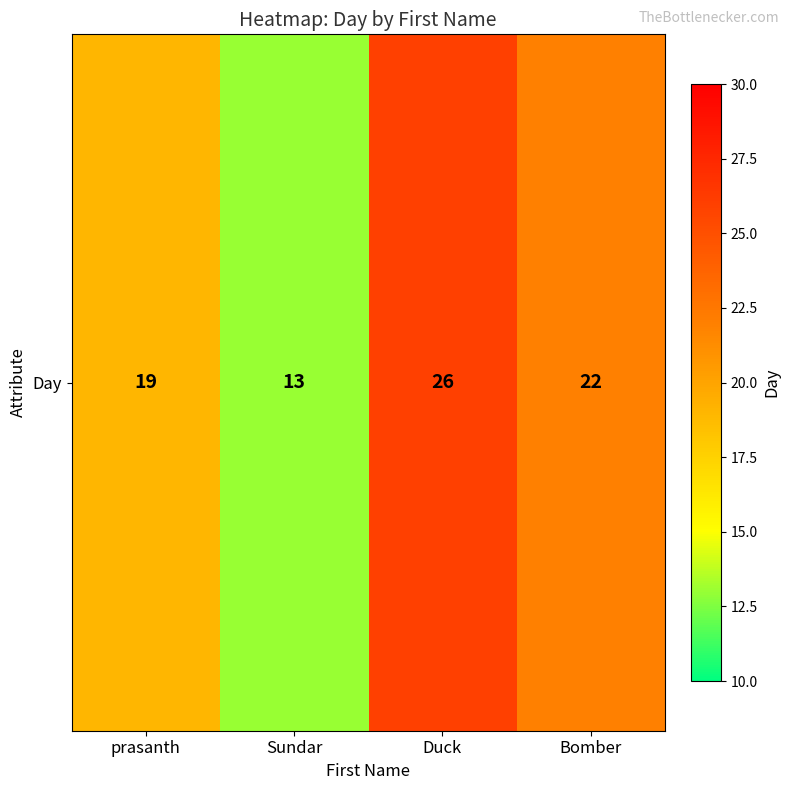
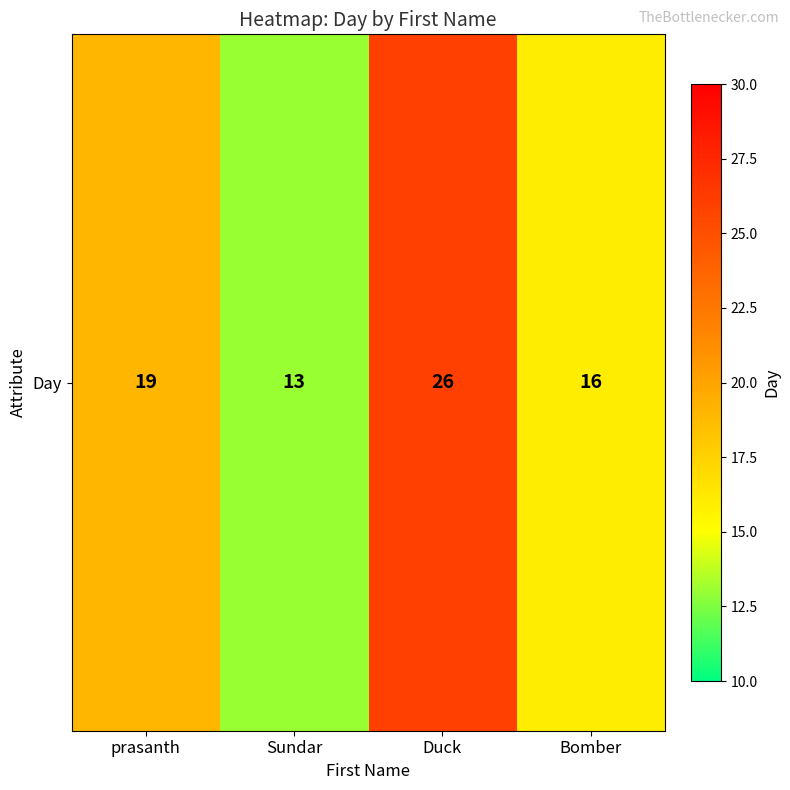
Day, Bomber: 22 -> 16
